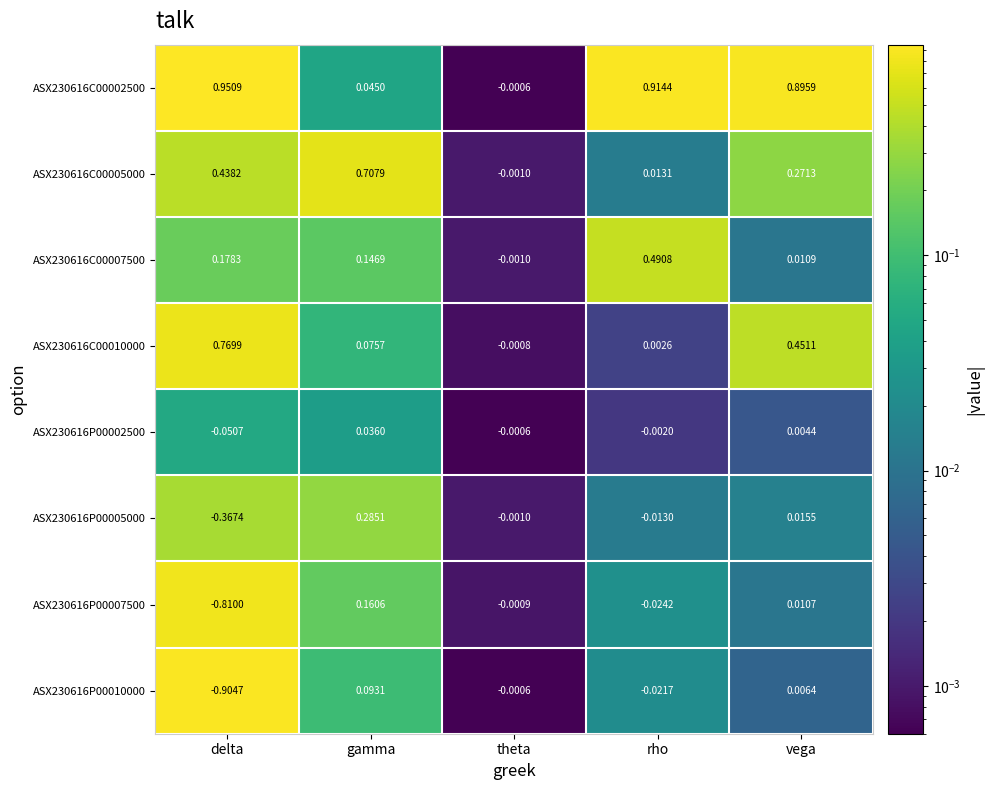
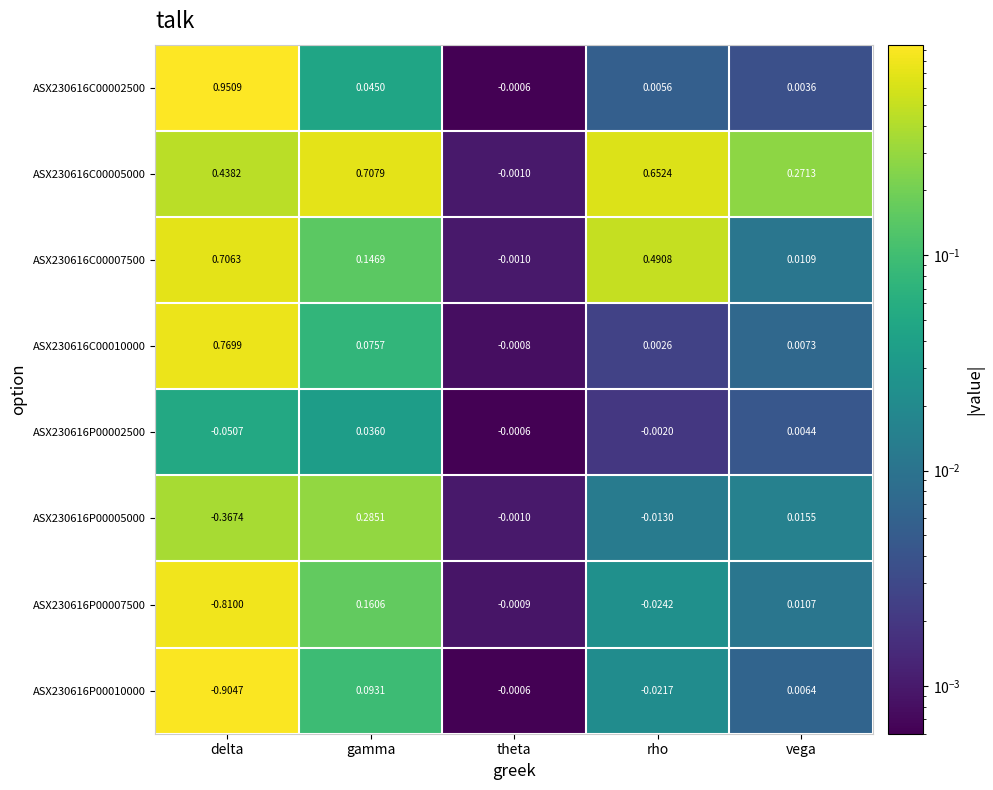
ASX230616C00002500, rho: 0.9144 -> 0.0056
ASX230616C00002500, vega: 0.8959 -> 0.0036
ASX230616C00005000, rho: 0.0131 -> 0.6524
ASX230616C00007500, delta: 0.1783 -> 0.7063
ASX230616C00010000, vega: 0.4511 -> 0.0073
